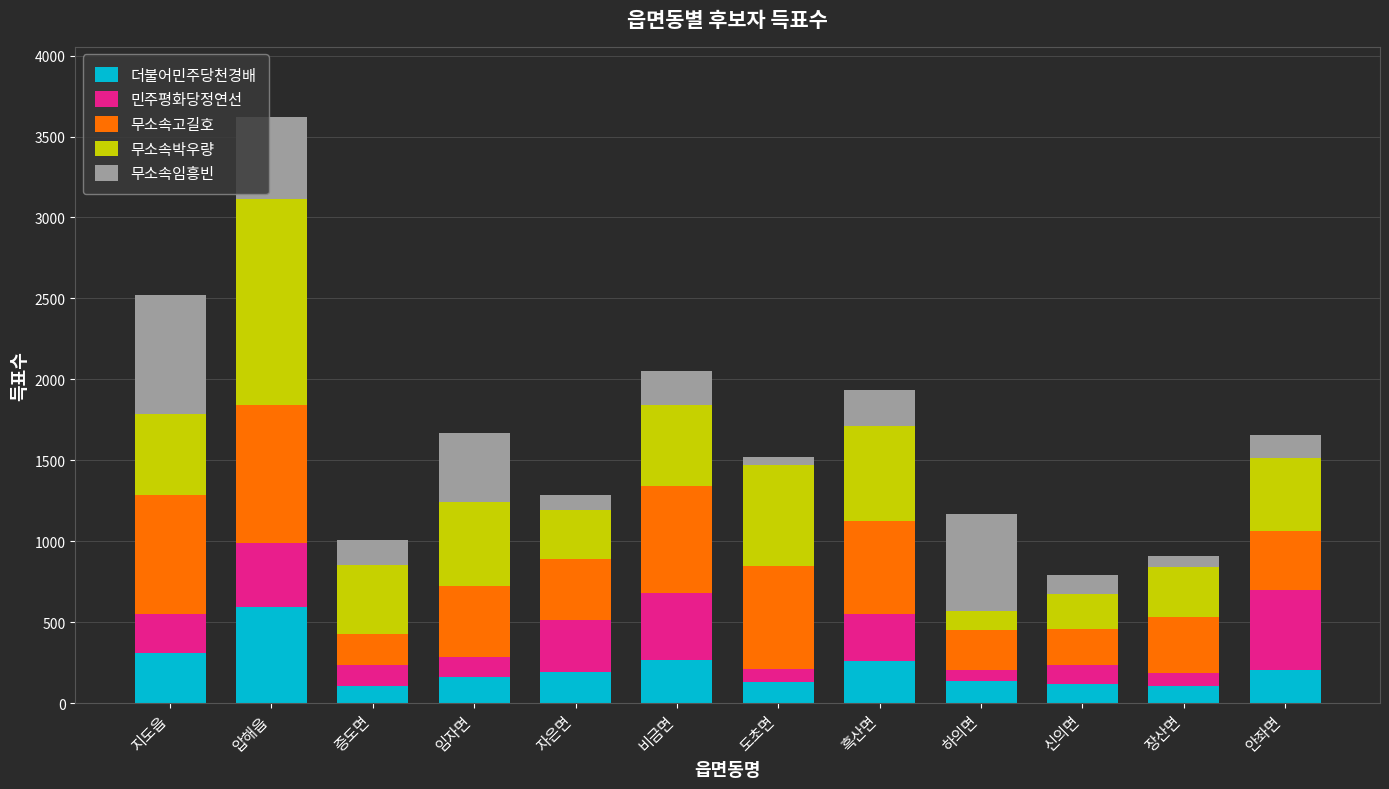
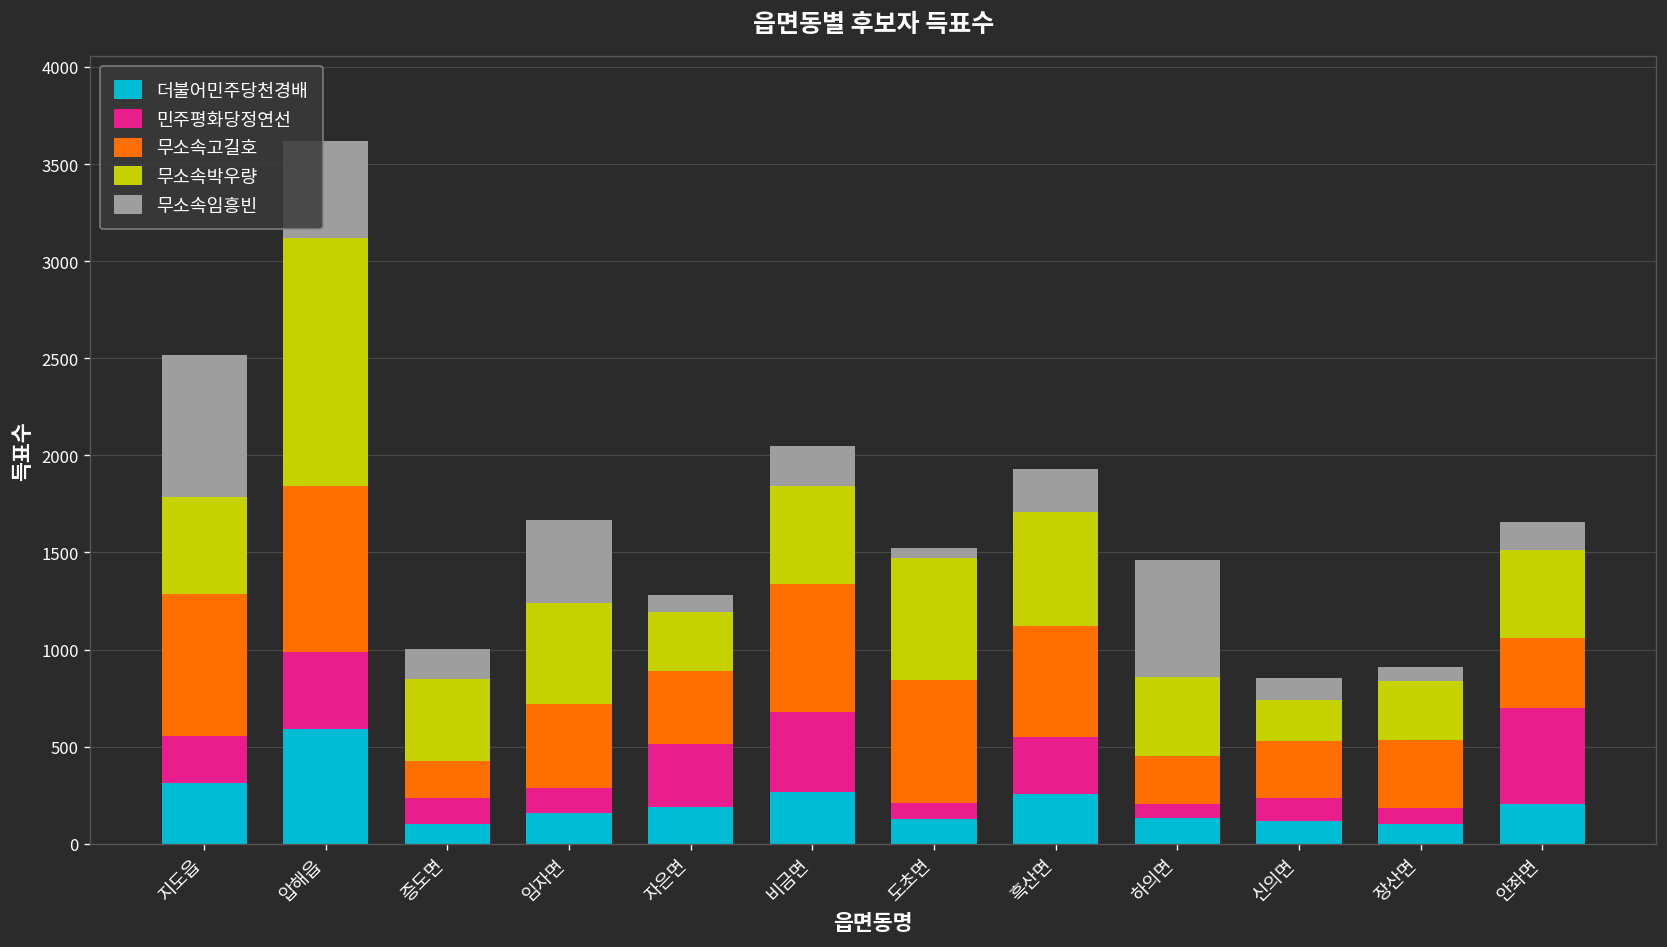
무소속박우량, 하의면: 110 -> 410
무소속고길호, 신의면: 220 -> 290
